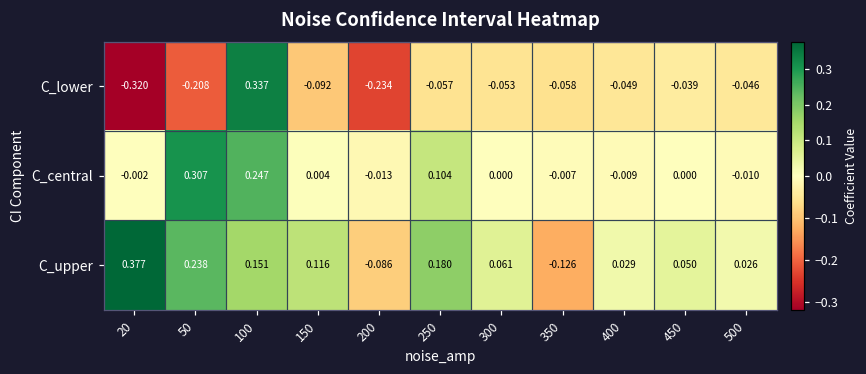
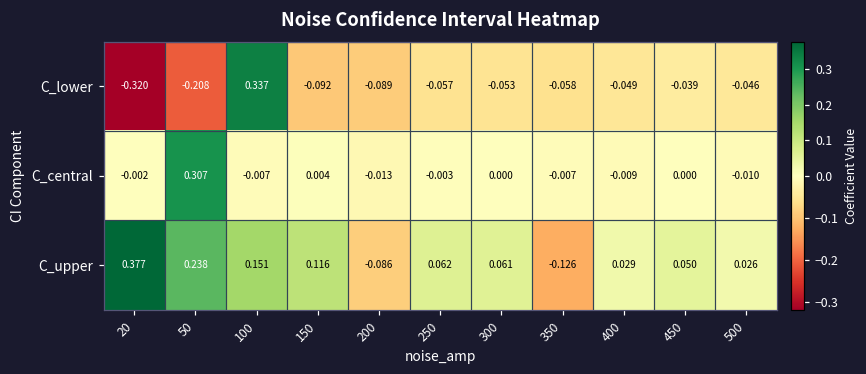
C_lower, 200: -0.234 -> -0.089
C_central, 100: 0.247 -> -0.007
C_central, 250: 0.104 -> -0.003
C_upper, 250: 0.180 -> 0.062
